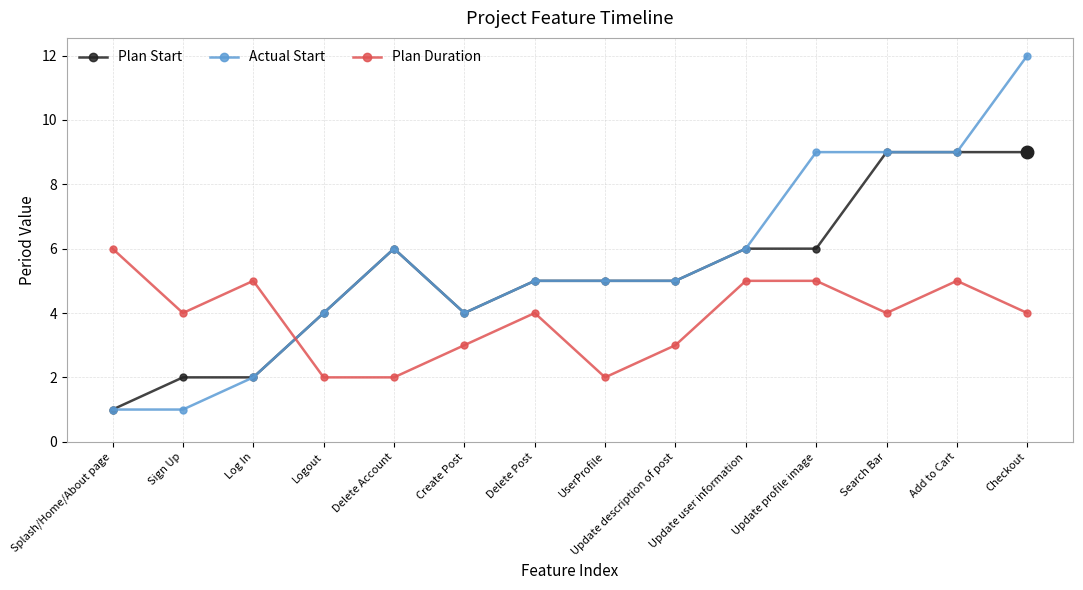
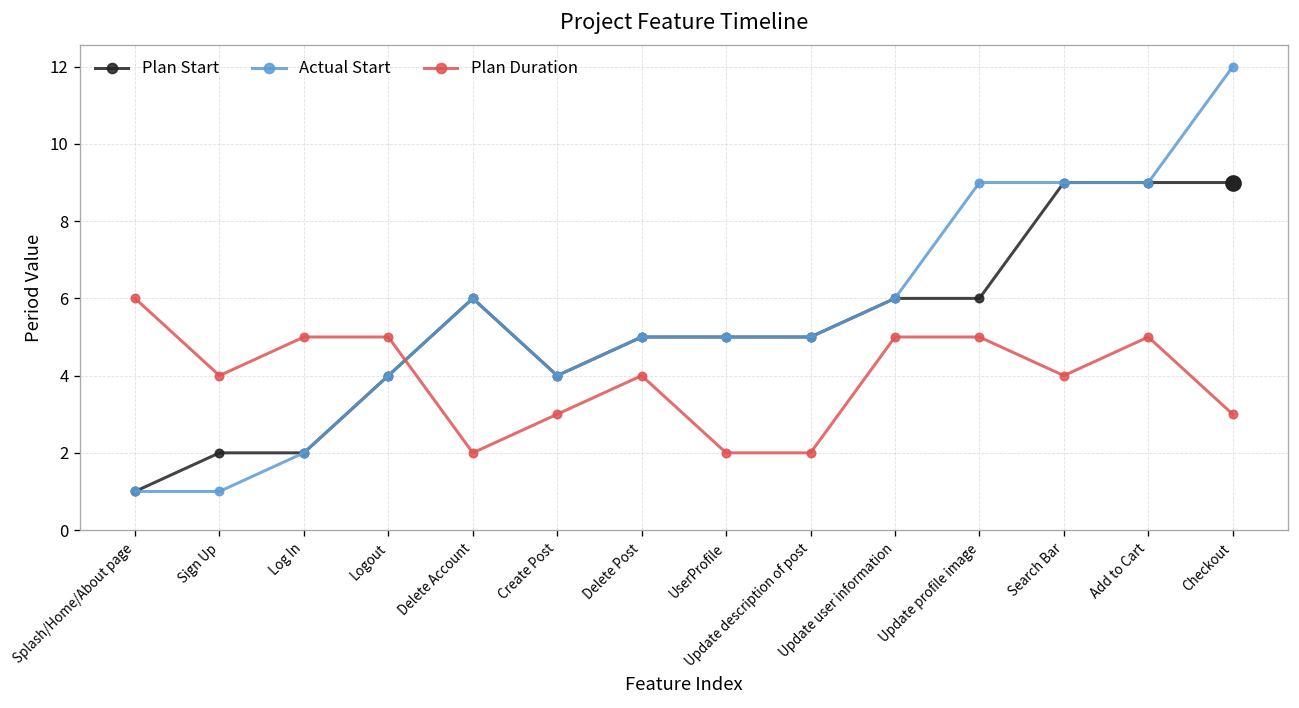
Plan Duration, Logout: 2 -> 5
Plan Duration, Update description of post: 3 -> 2
Plan Duration, Checkout: 4 -> 3
